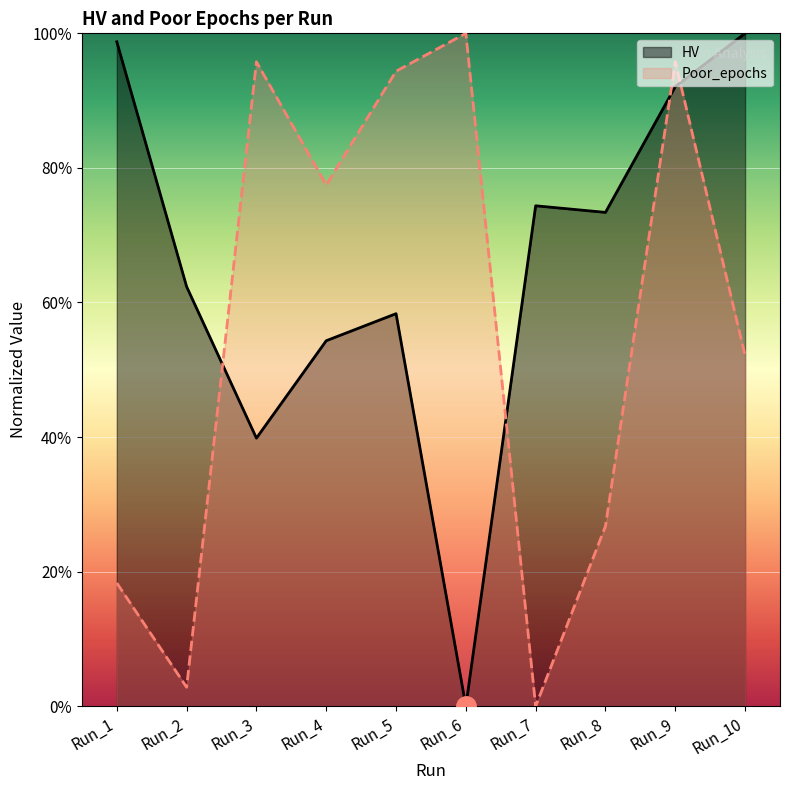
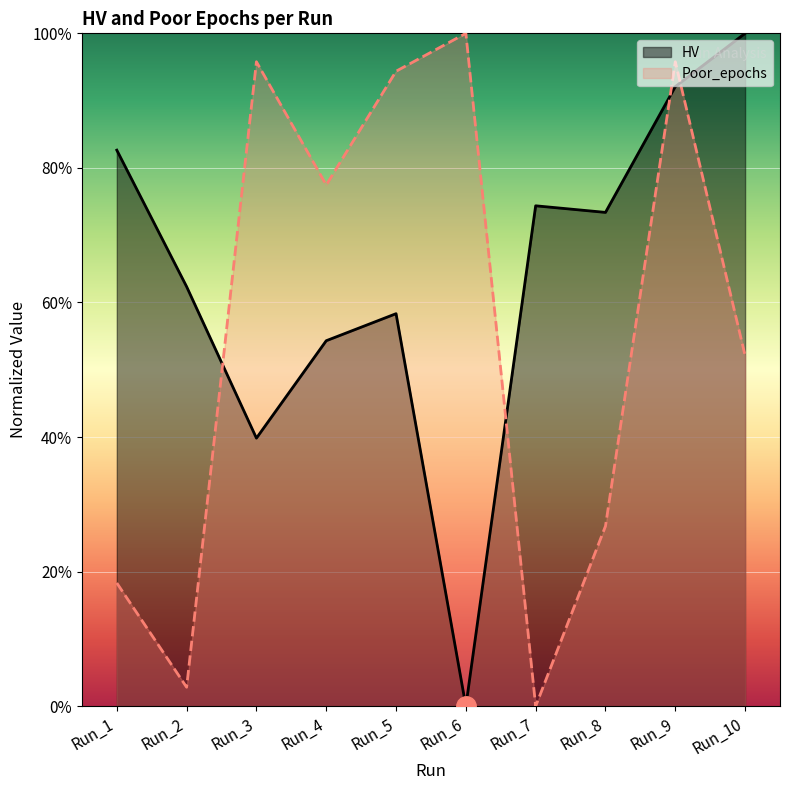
HV, Run_1: 99% -> 83%
